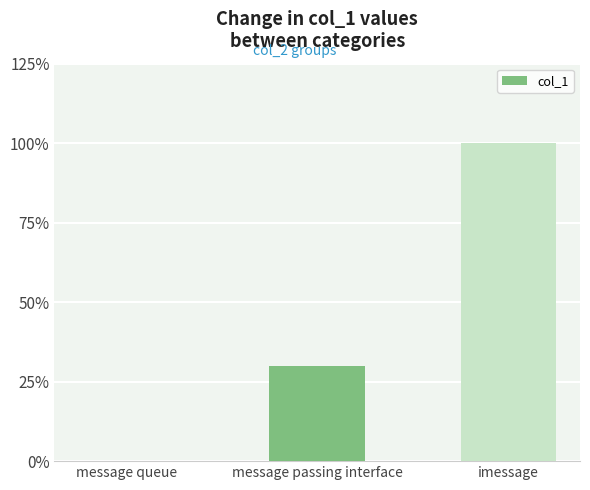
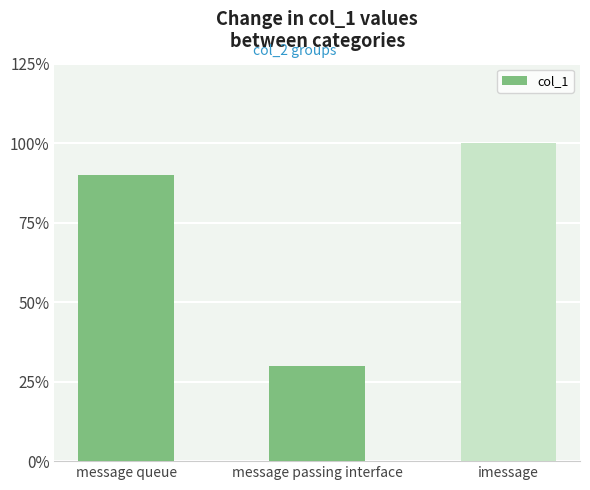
message queue: 0% -> 90%
